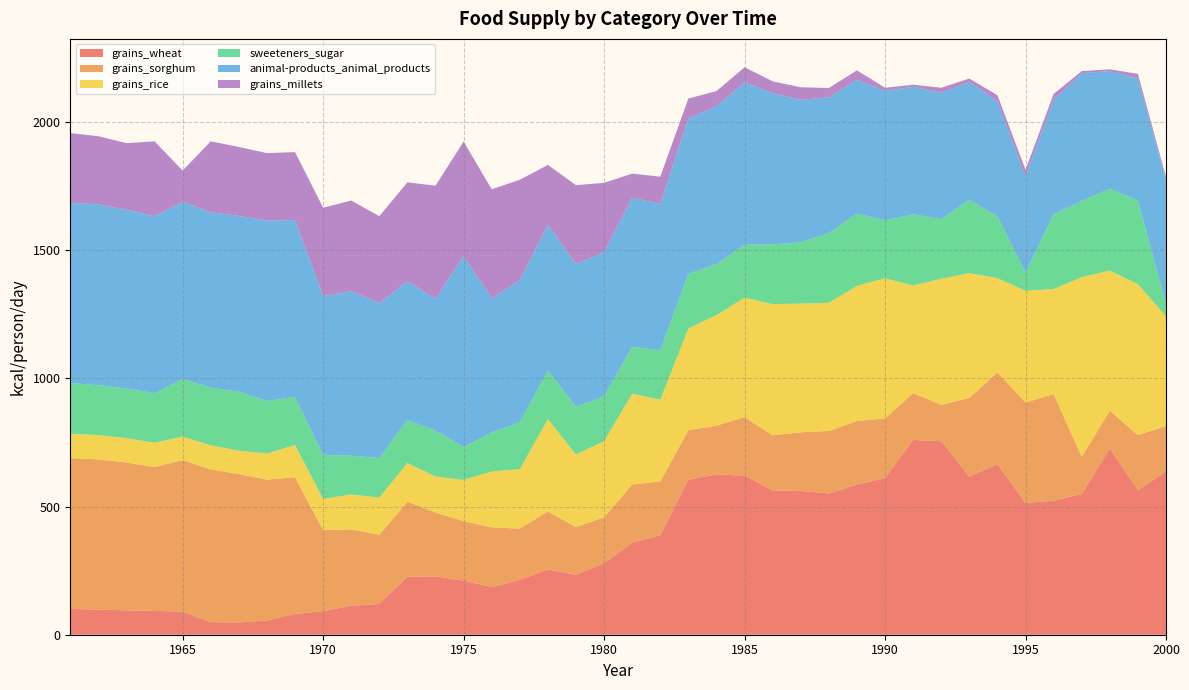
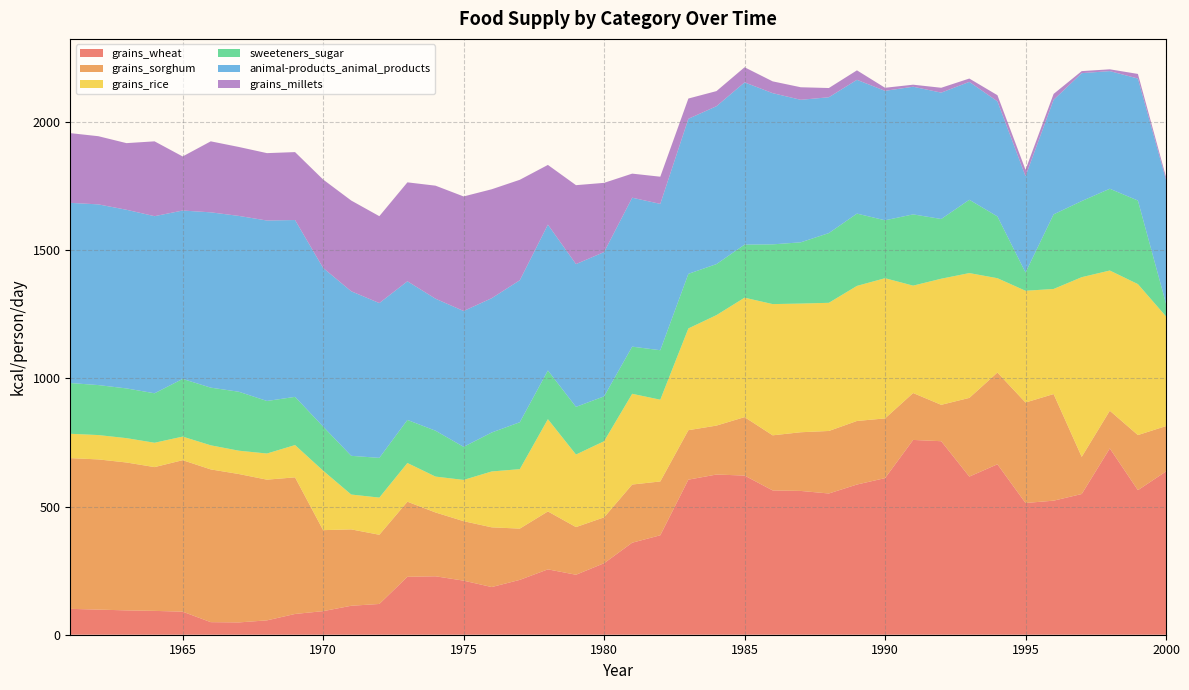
animal-products_animal_products, 1965: 690 -> 660
grains_millets, 1965: 120 -> 210
grains_rice, 1970: 120 -> 230
animal-products_animal_products, 1975: 740 -> 530
